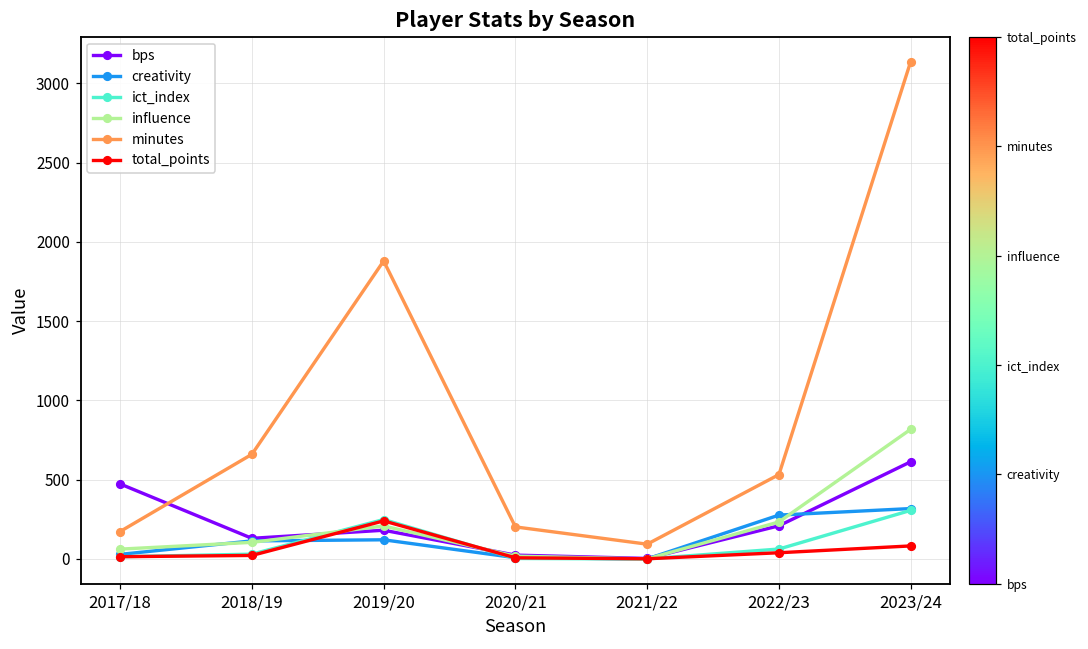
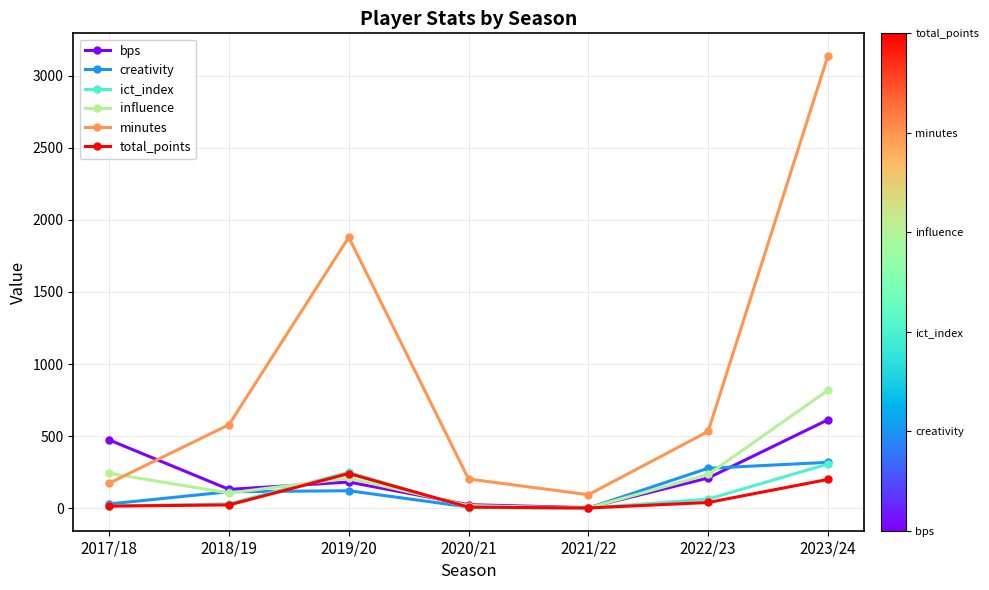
influence, 2017/18: 60 -> 240
minutes, 2018/19: 660 -> 580
total_points, 2023/24: 80 -> 200
